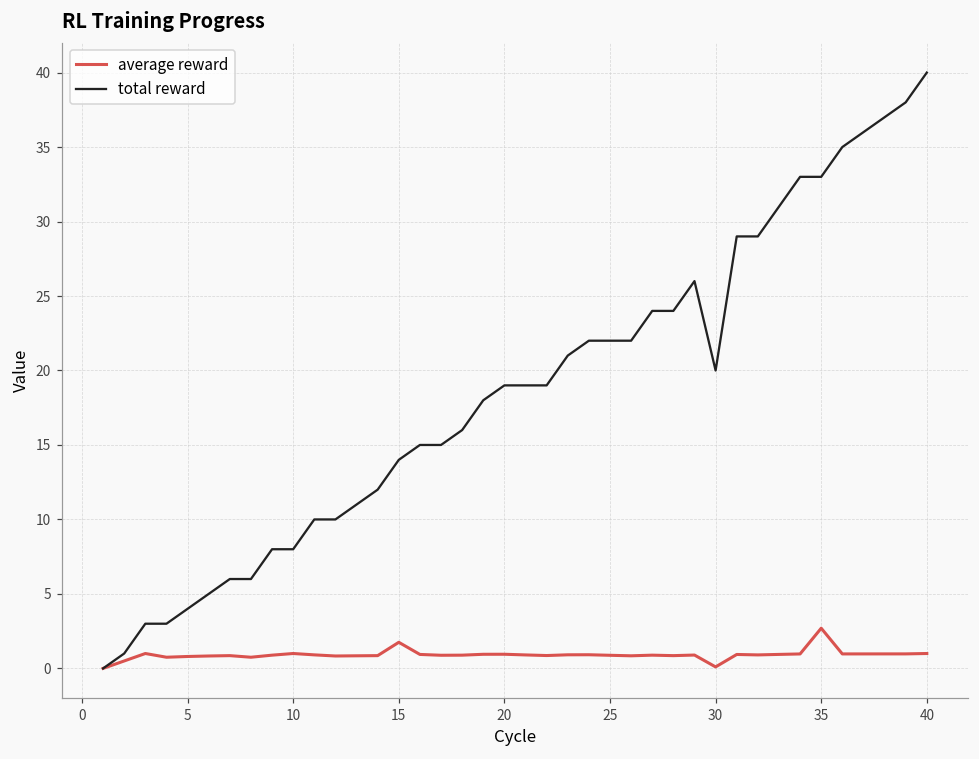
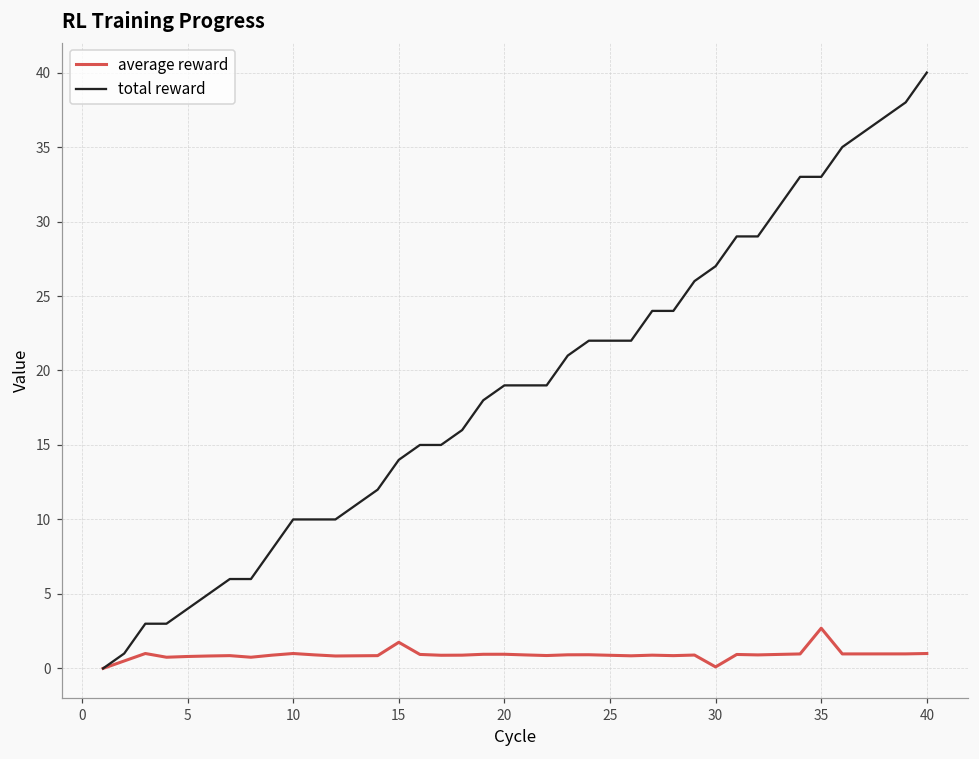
total reward, 10: 8 -> 10
total reward, 30: 20 -> 27
